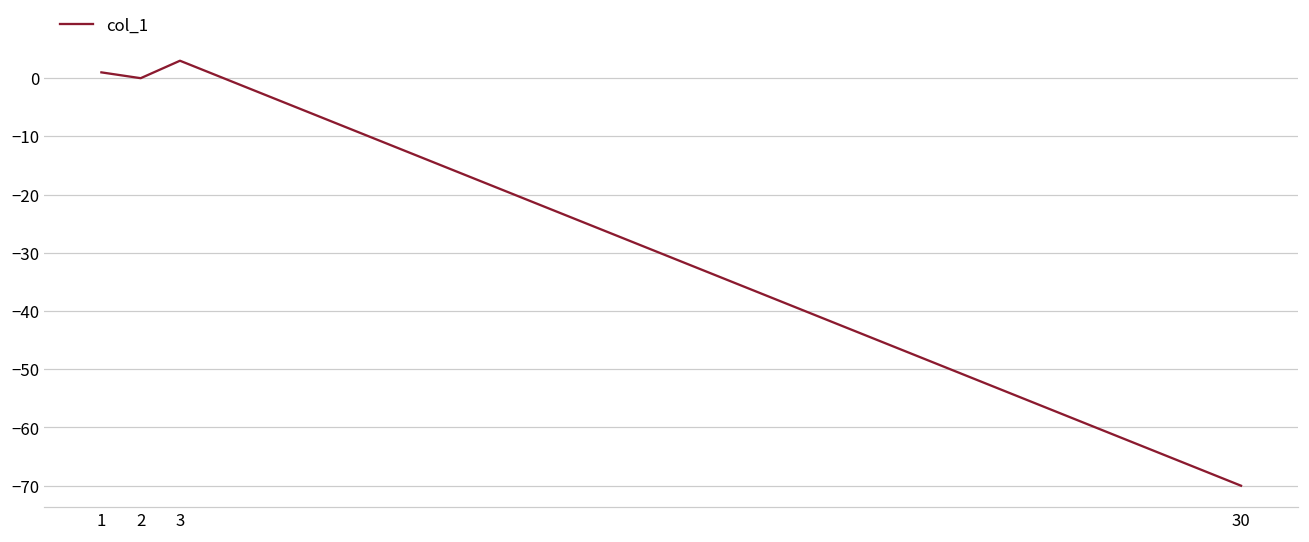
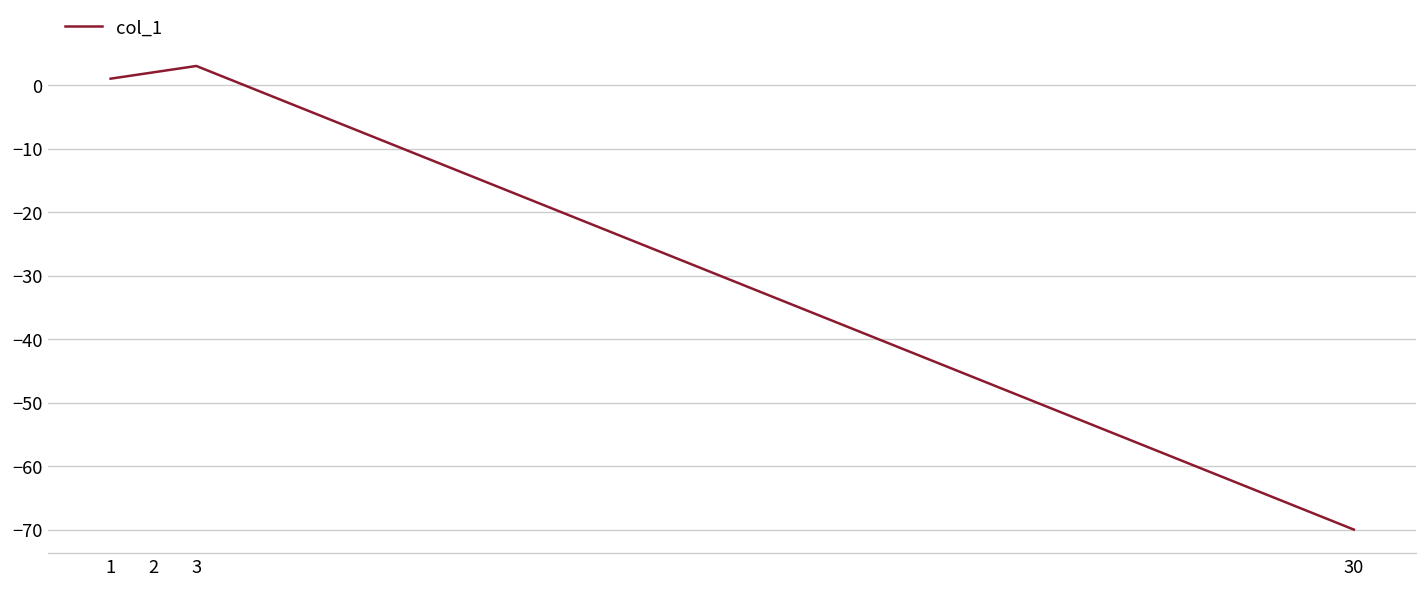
2: 0 -> 2
